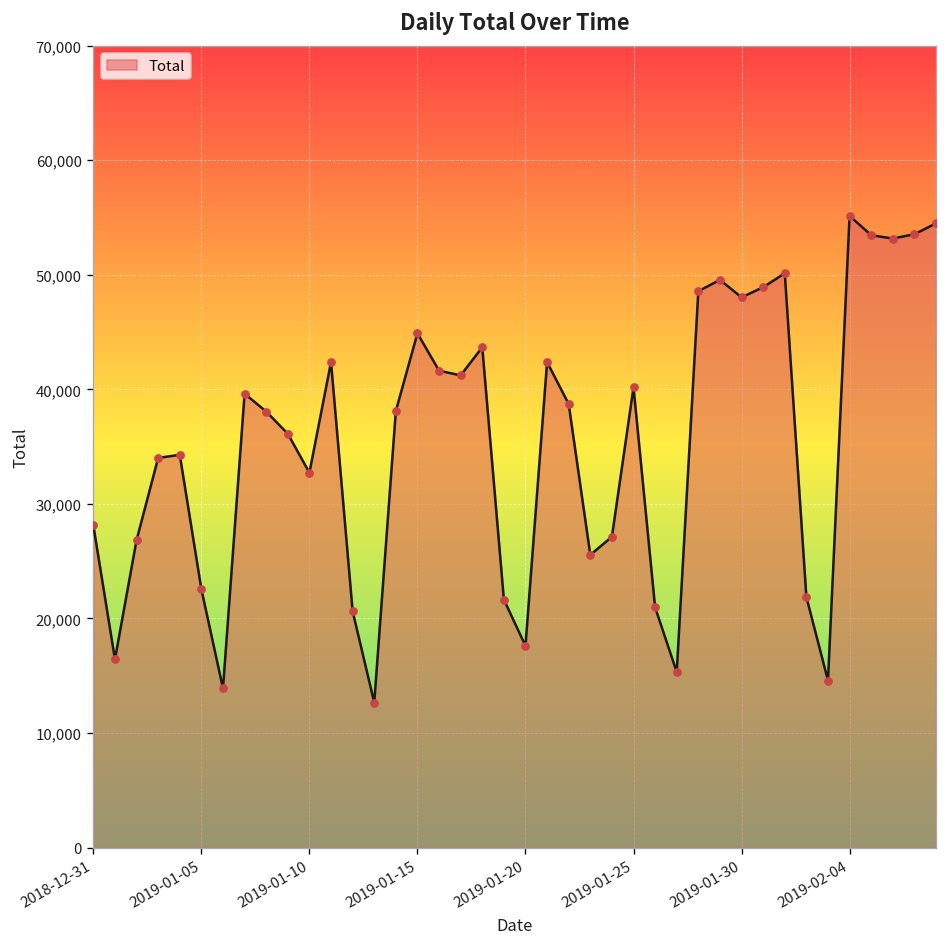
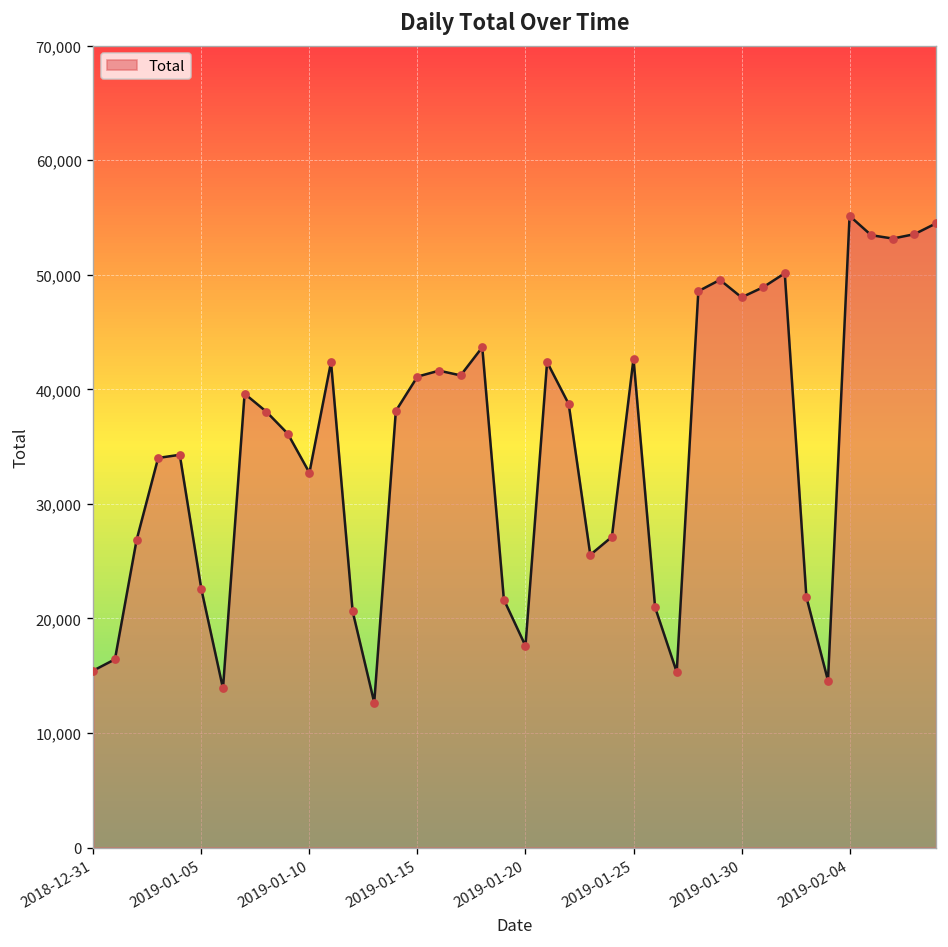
2018-12-31: 28,000 -> 15,000
2019-01-15: 45,000 -> 41,000
2019-01-25: 40,000 -> 43,000
